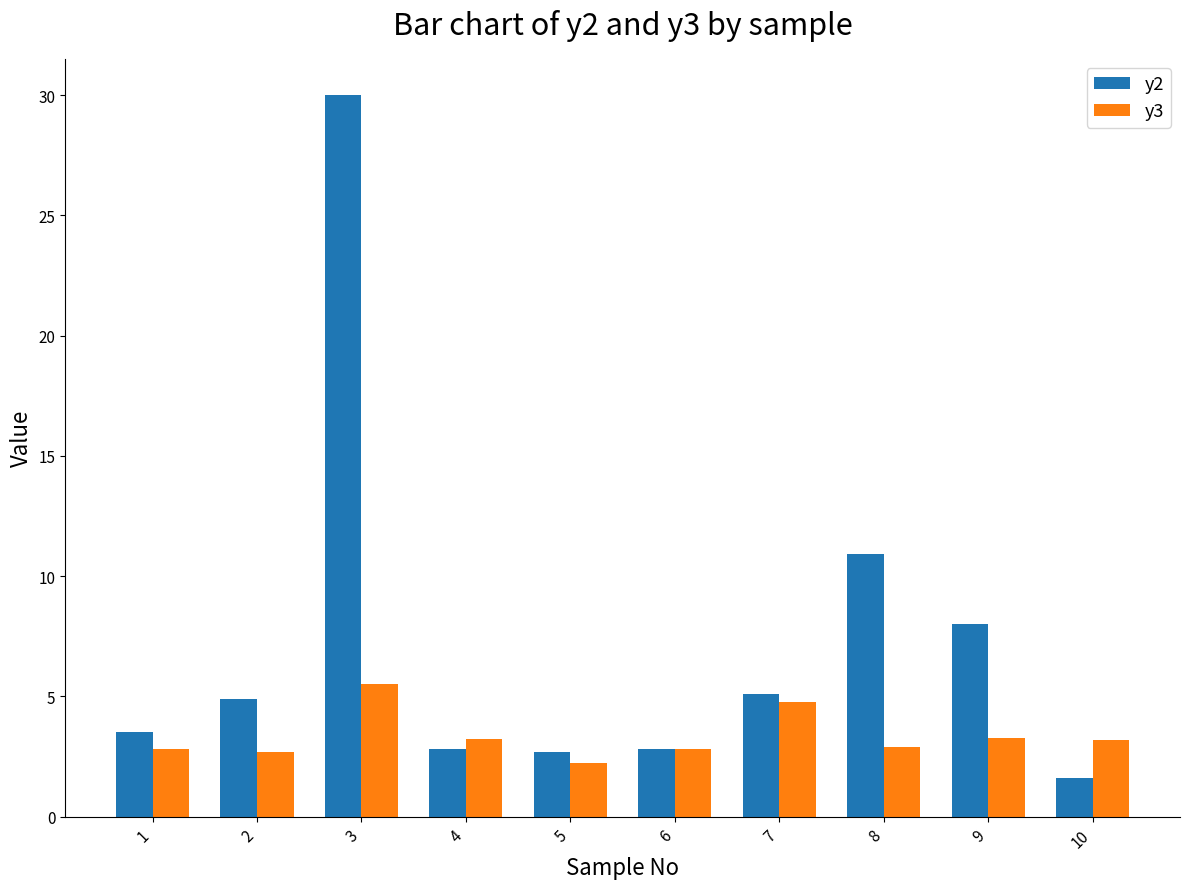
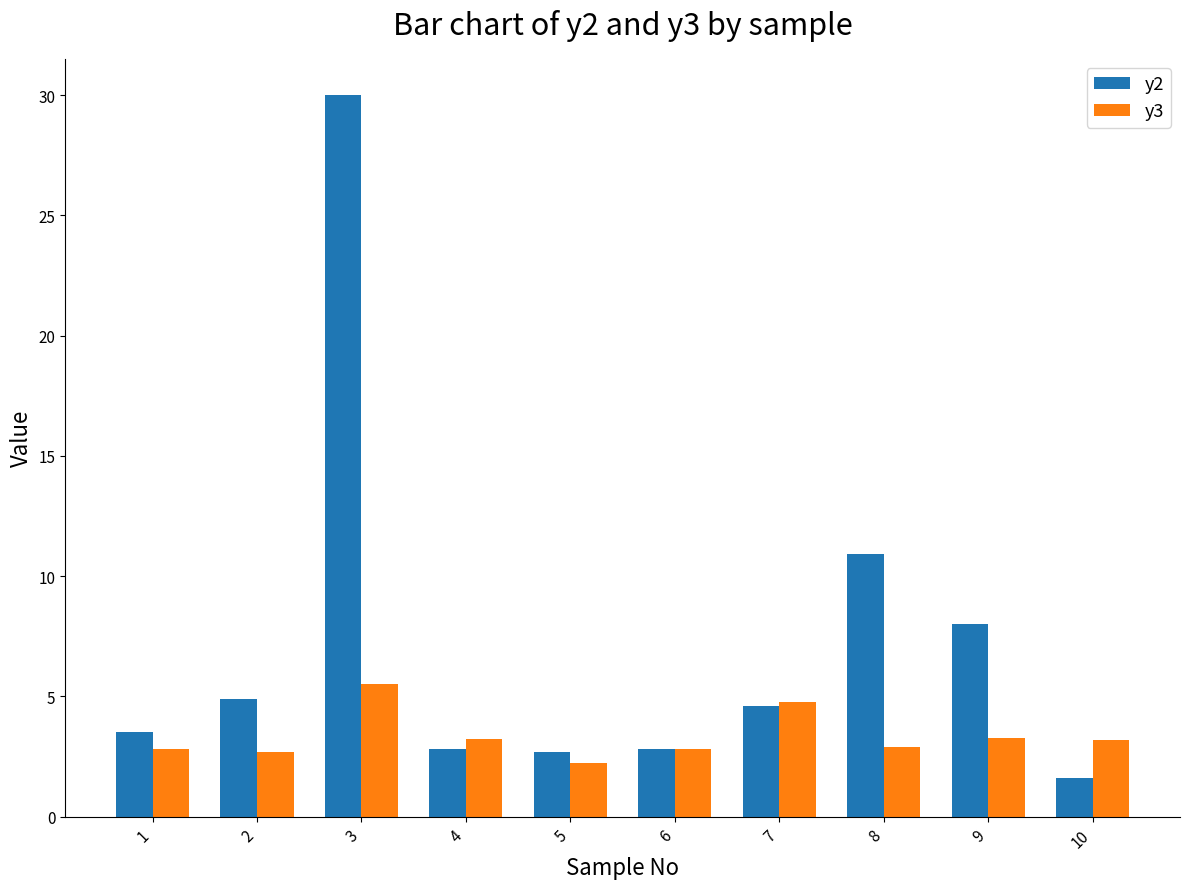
y2, 7: 5.1 -> 4.6
